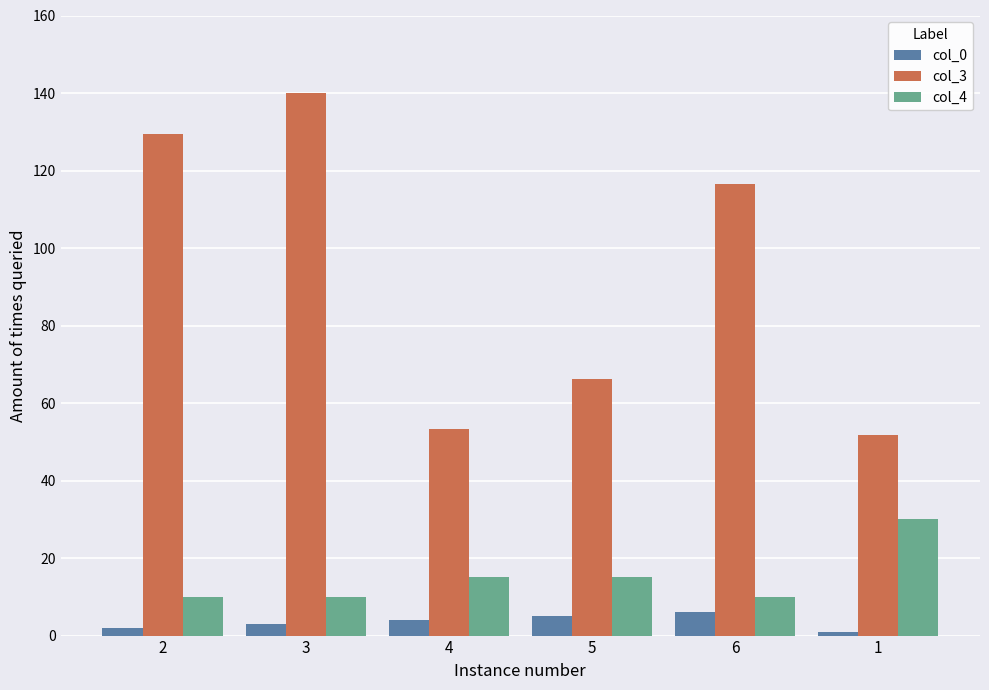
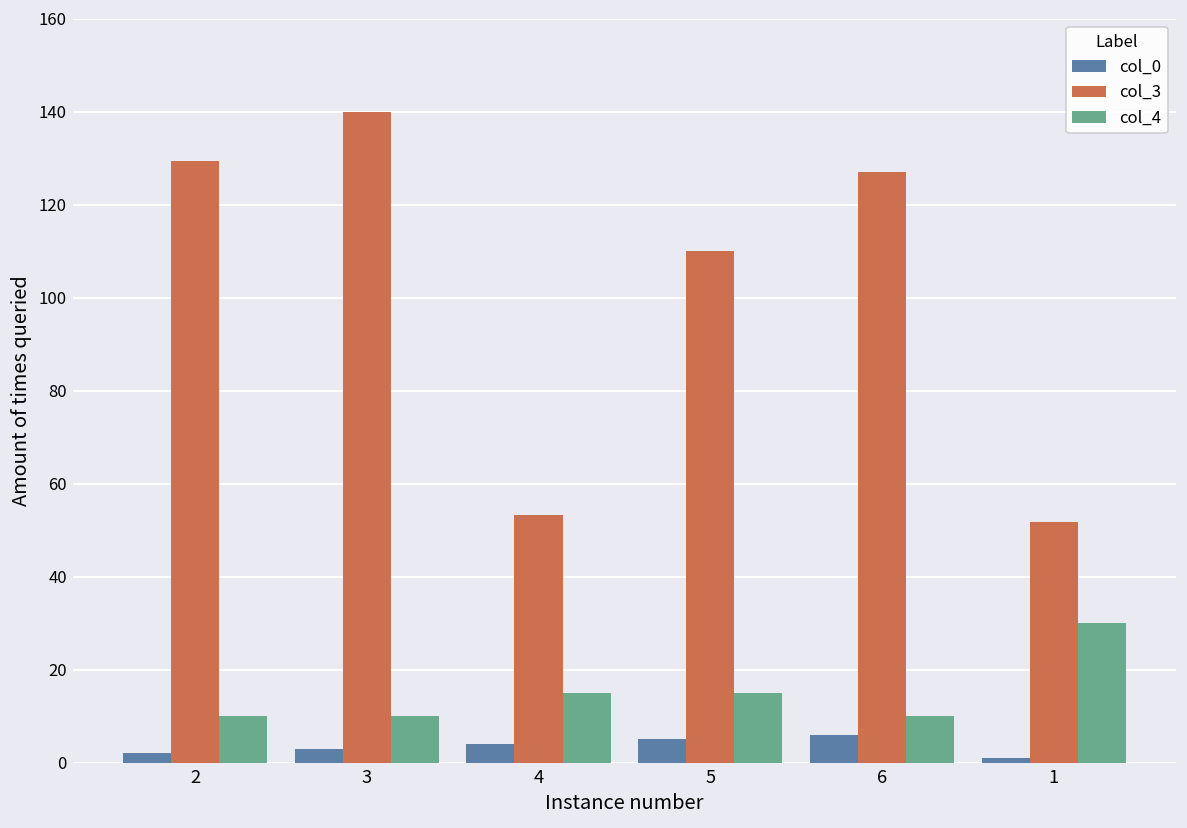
col_3, 5: 66 -> 110
col_3, 6: 117 -> 127
